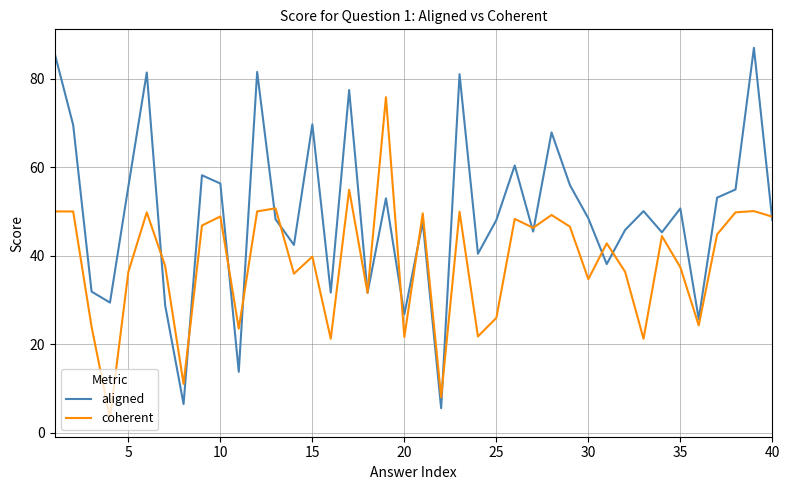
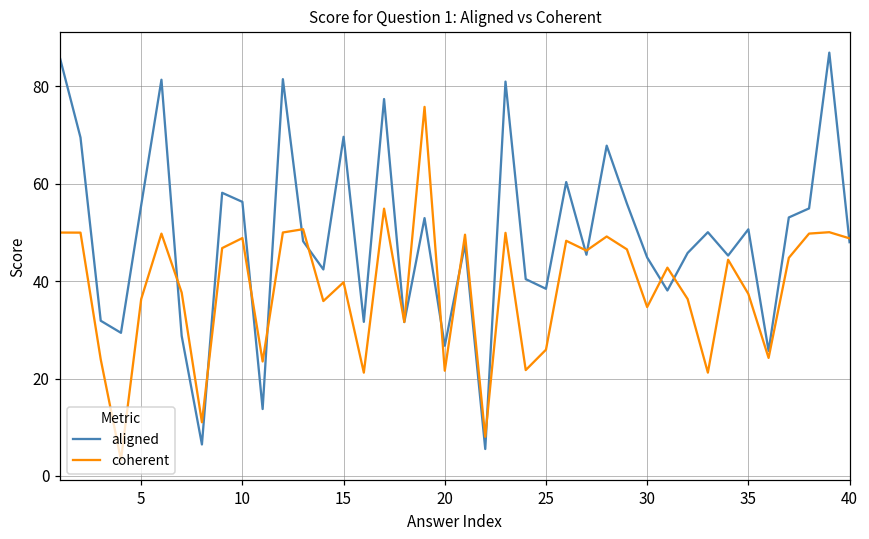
aligned, 25: 48 -> 38
aligned, 30: 48 -> 45
